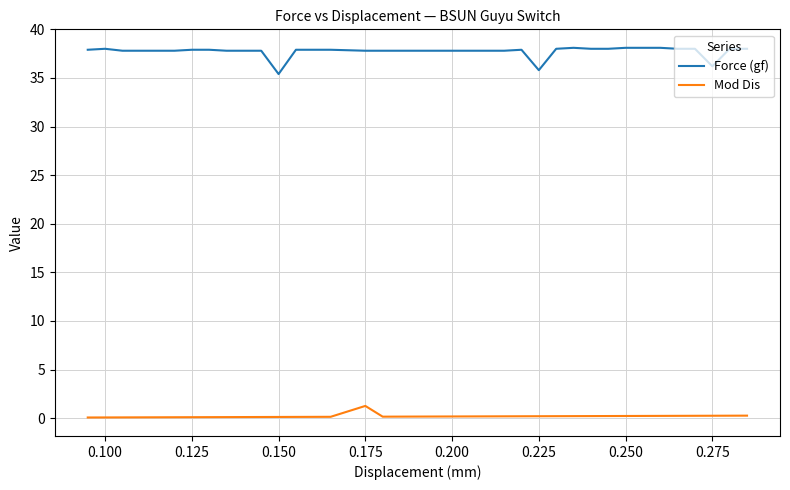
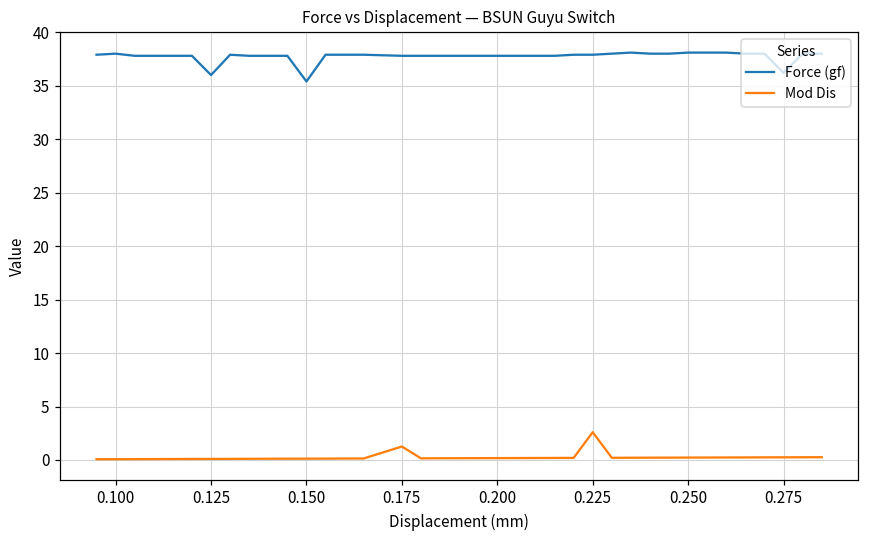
Force (gf), 0.125: 38 -> 36
Force (gf), 0.225: 36 -> 38
Mod Dis, 0.225: 0 -> 3
